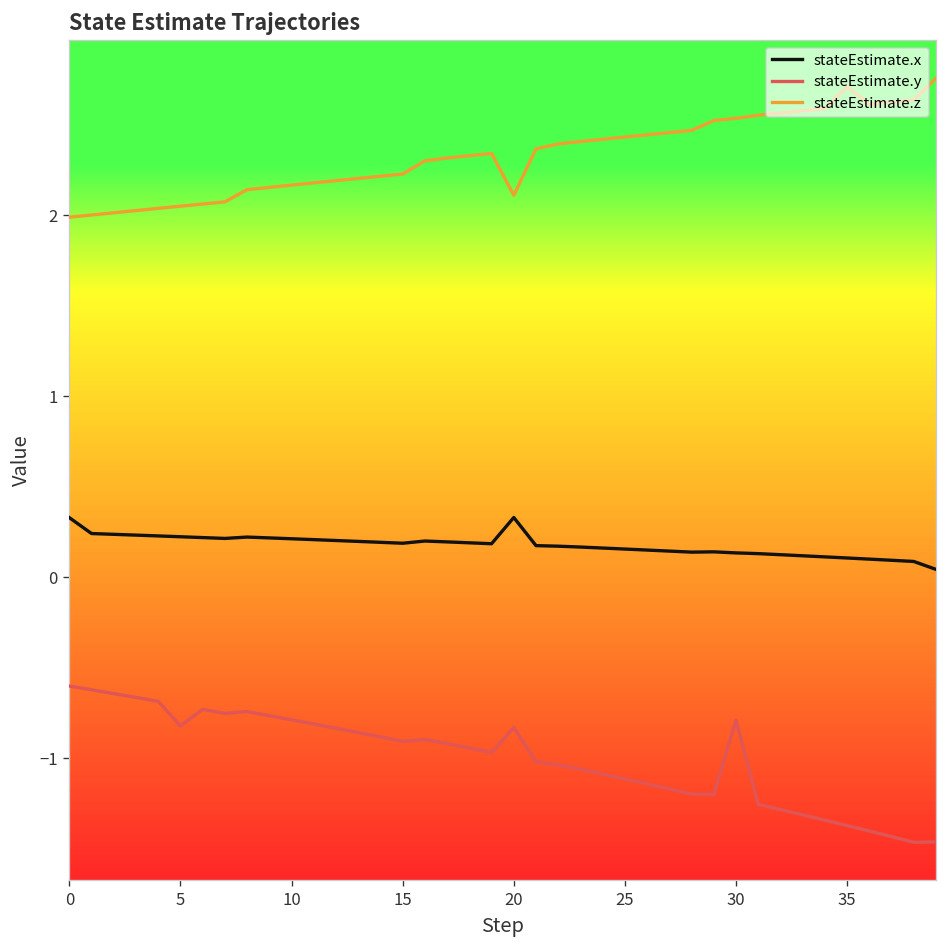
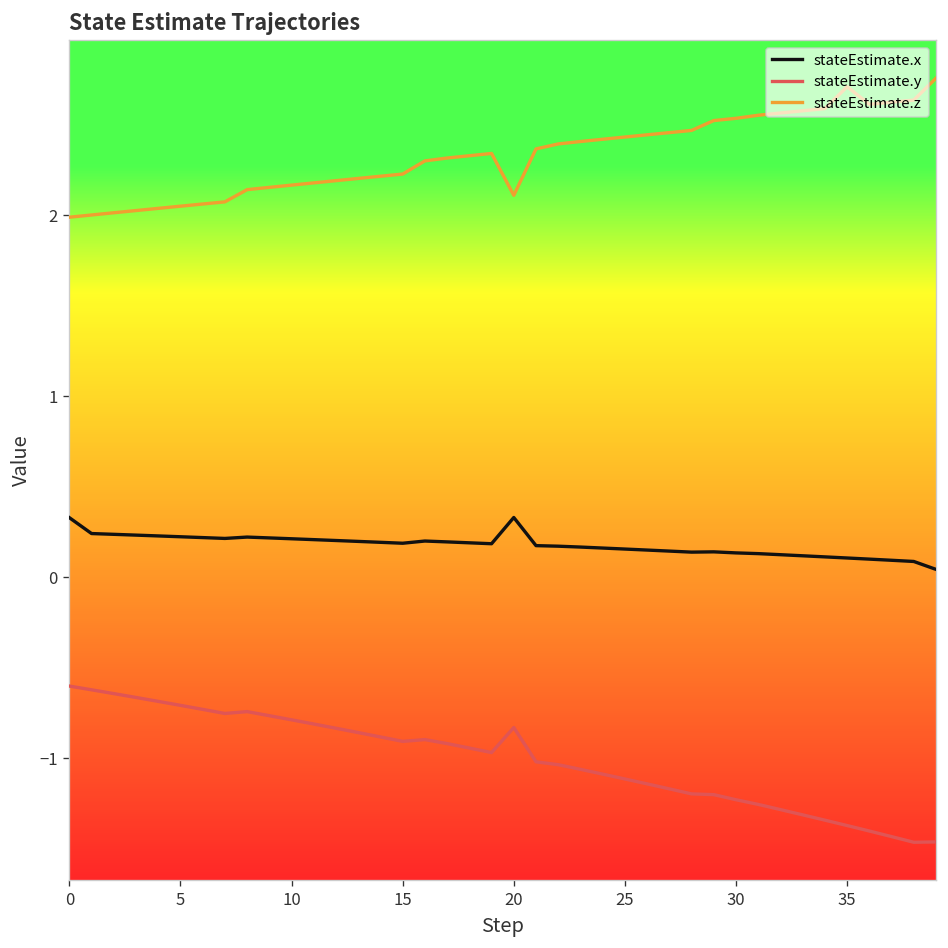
stateEstimate.y, 5: -0.82 -> -0.71
stateEstimate.y, 30: -0.79 -> -1.23
